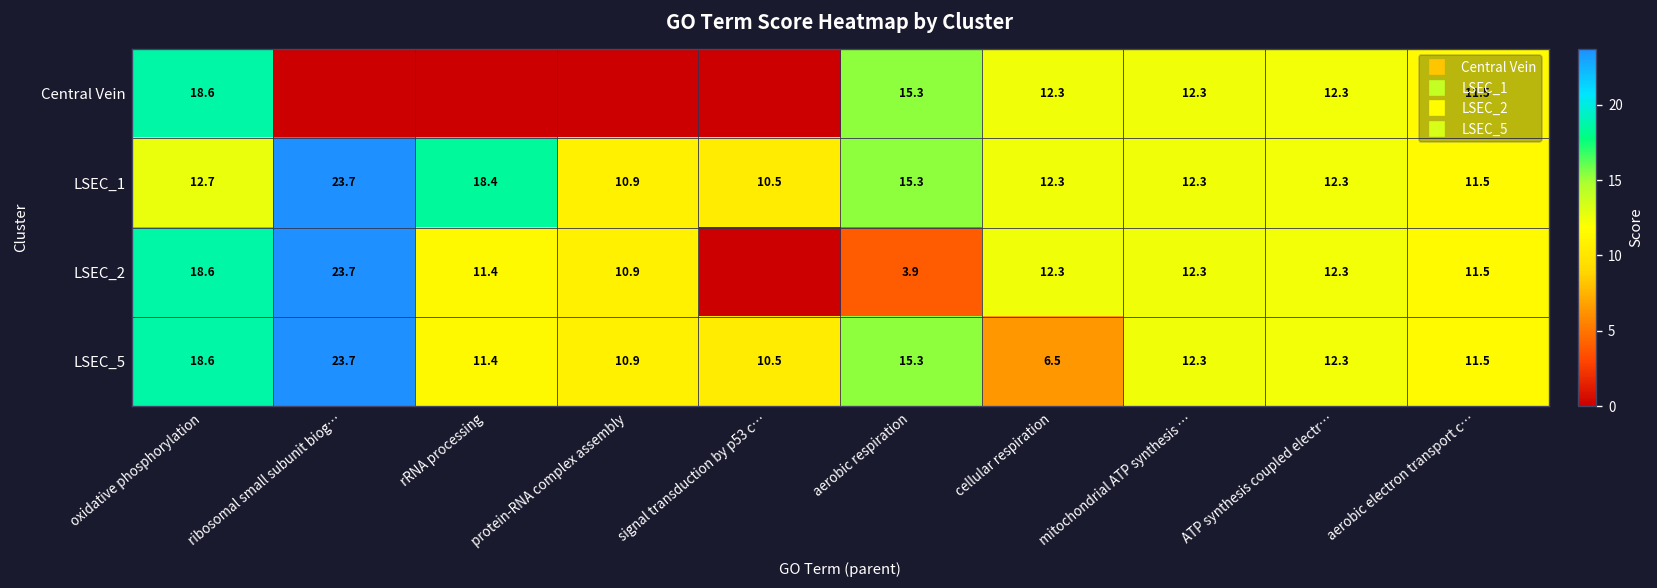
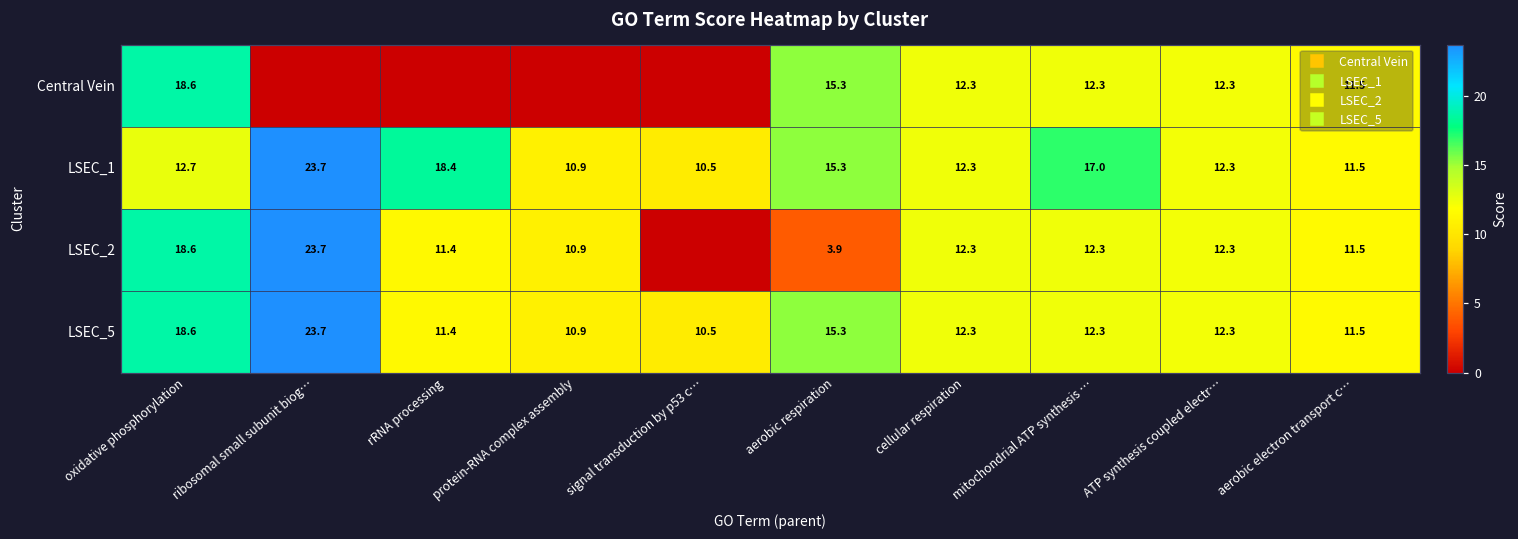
LSEC_1, mitochondrial ATP synthesis …: 12.3 -> 17.0
LSEC_5, cellular respiration: 6.5 -> 12.3
